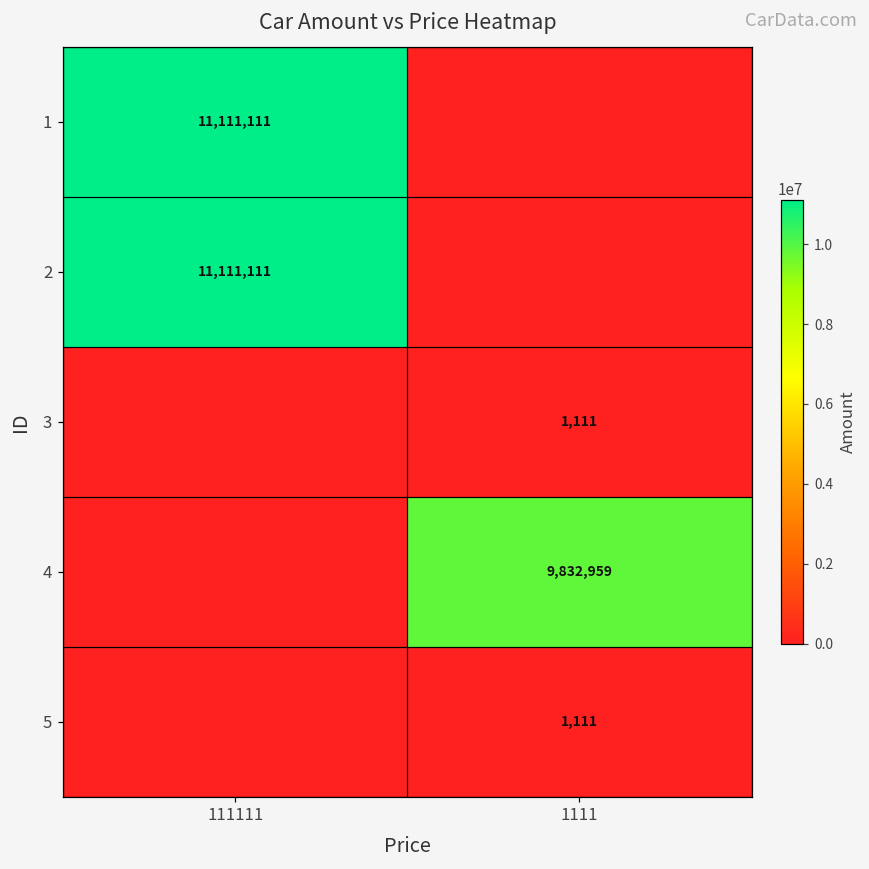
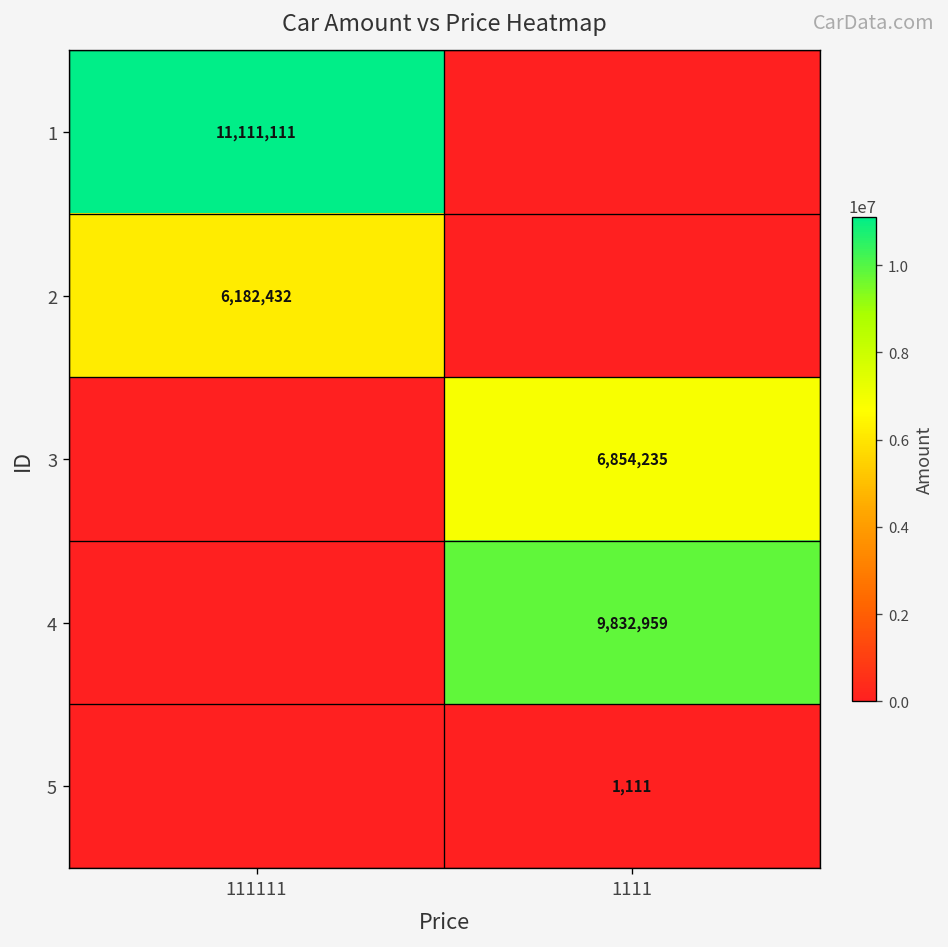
2, 111111: 11,111,111 -> 6,182,432
3, 1111: 1,111 -> 6,854,235
